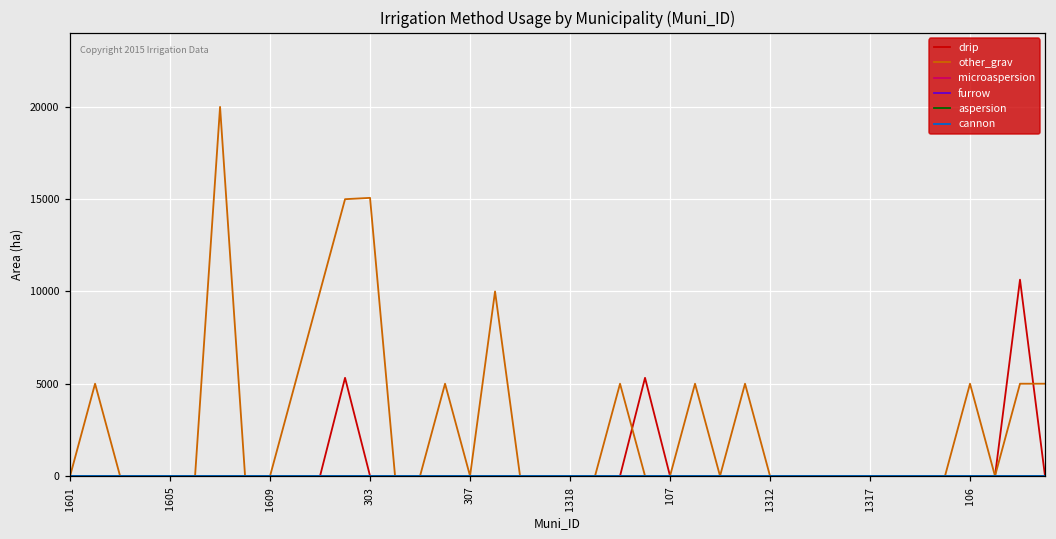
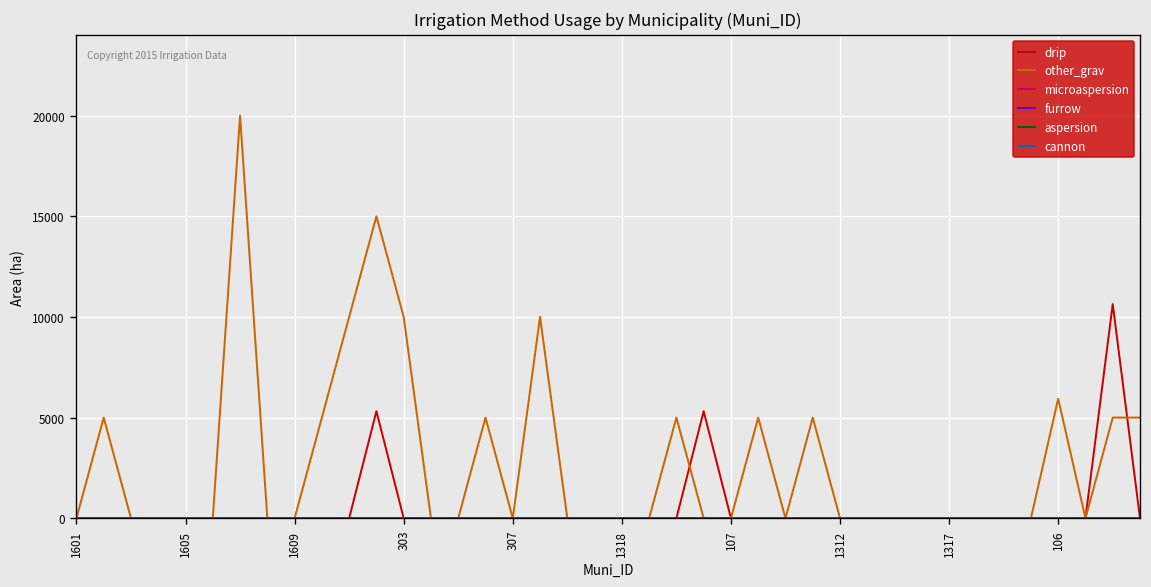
other_grav, 303: 15100 -> 10000
other_grav, 106: 5000 -> 5900
